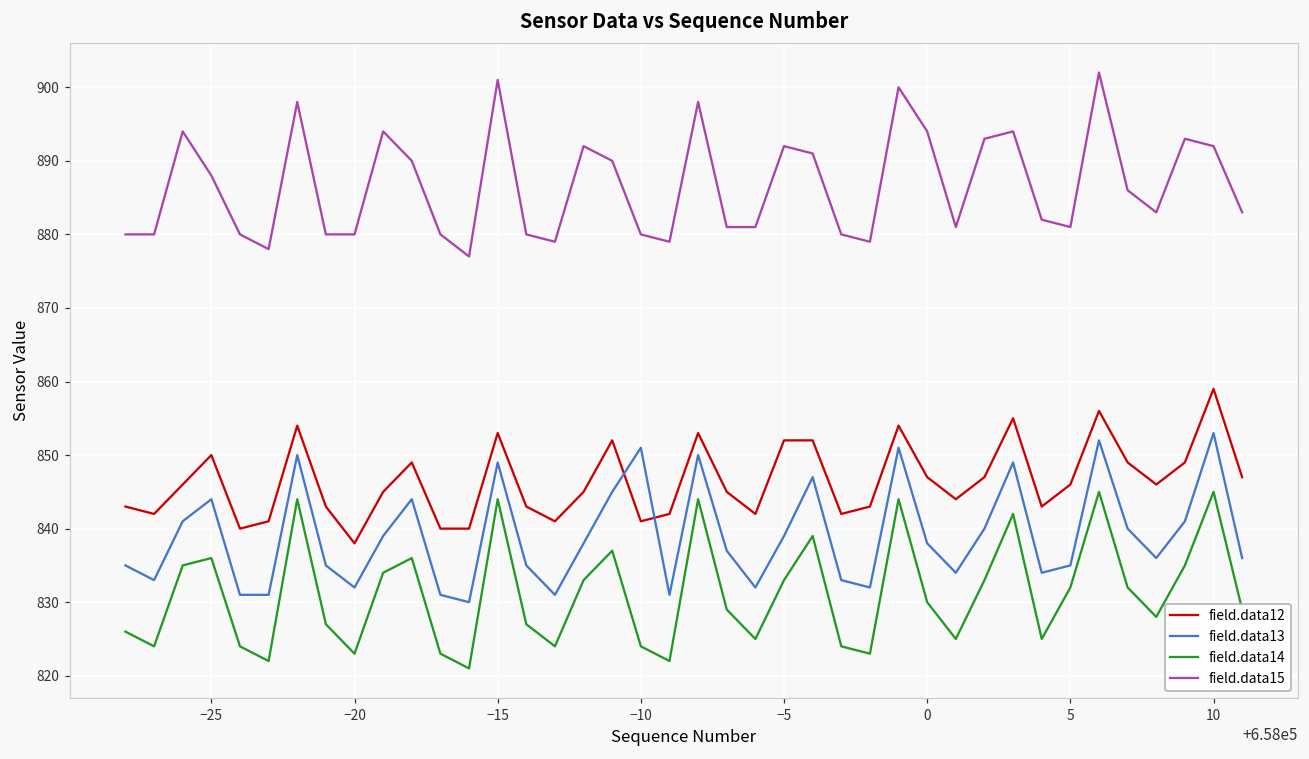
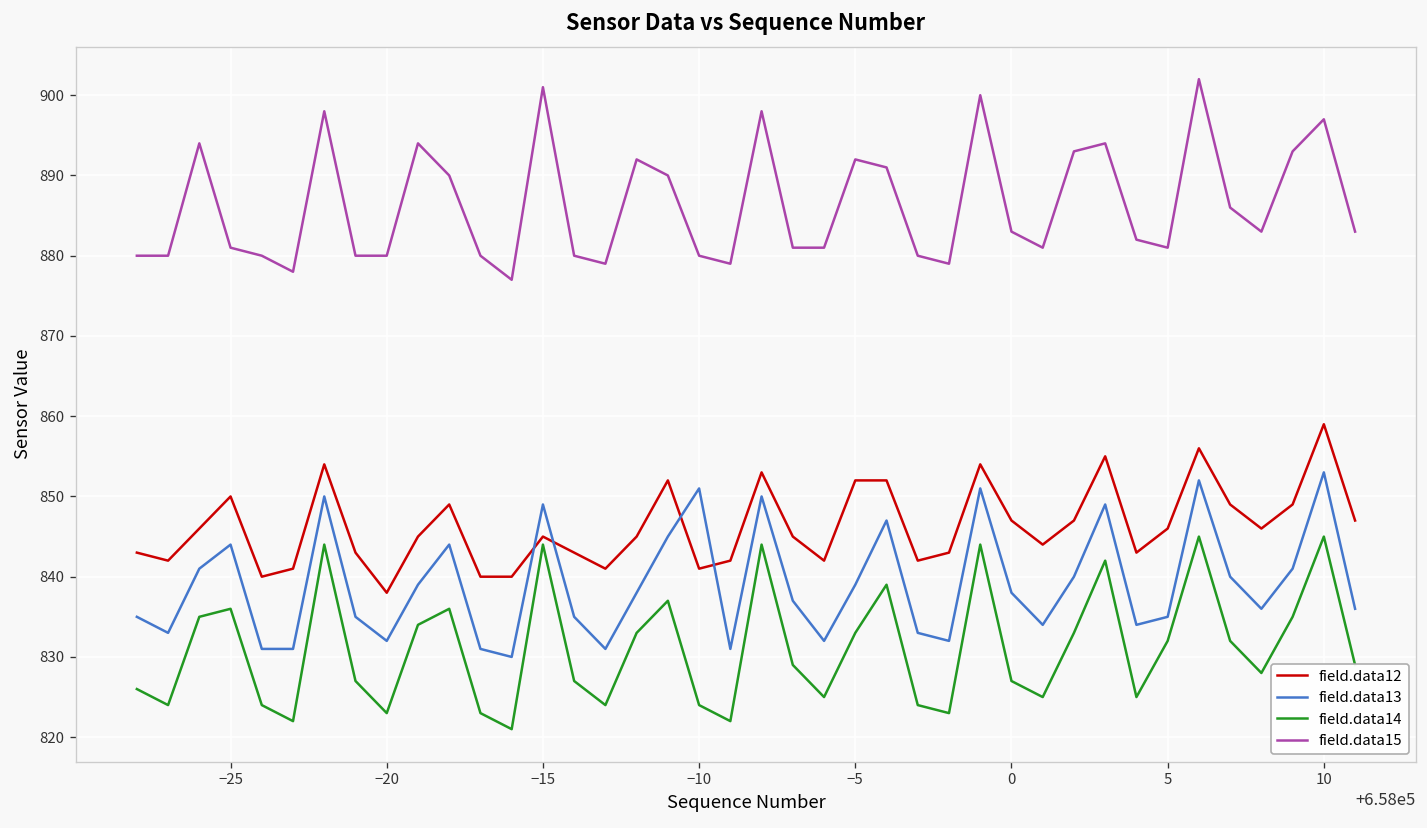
field.data15, −25: 888 -> 881
field.data12, −15: 853 -> 845
field.data14, 0: 830 -> 827
field.data15, 0: 894 -> 883
field.data15, 10: 892 -> 897
